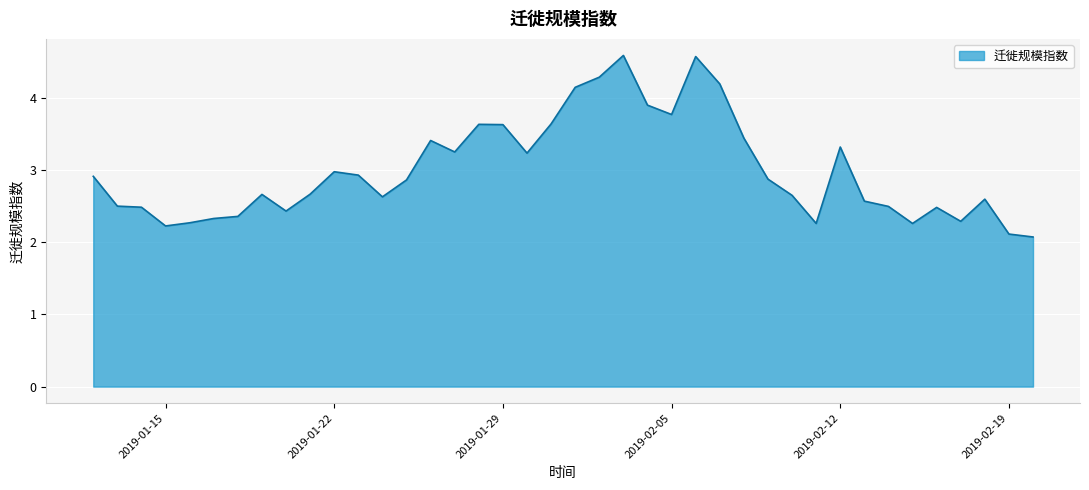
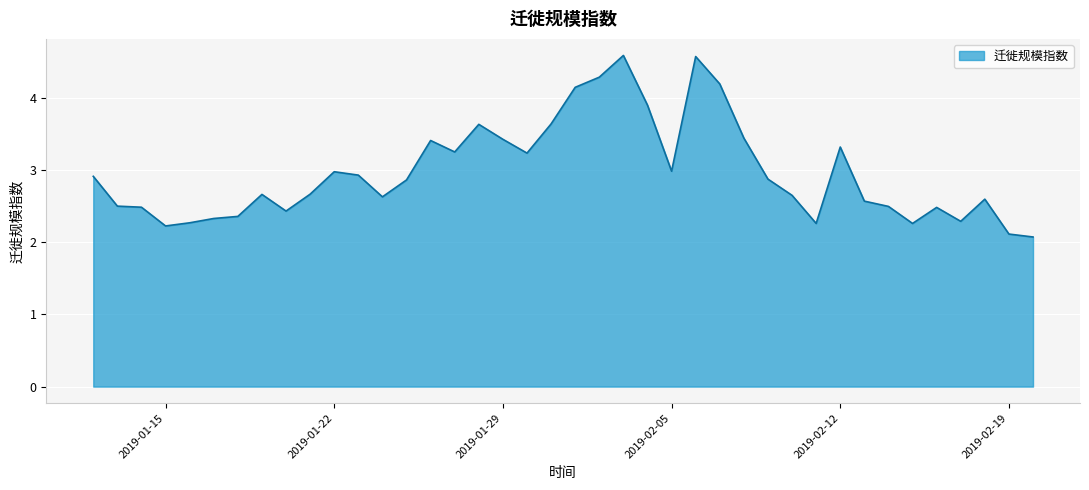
2019-01-29: 3.6 -> 3.4
2019-02-05: 3.8 -> 3.0
